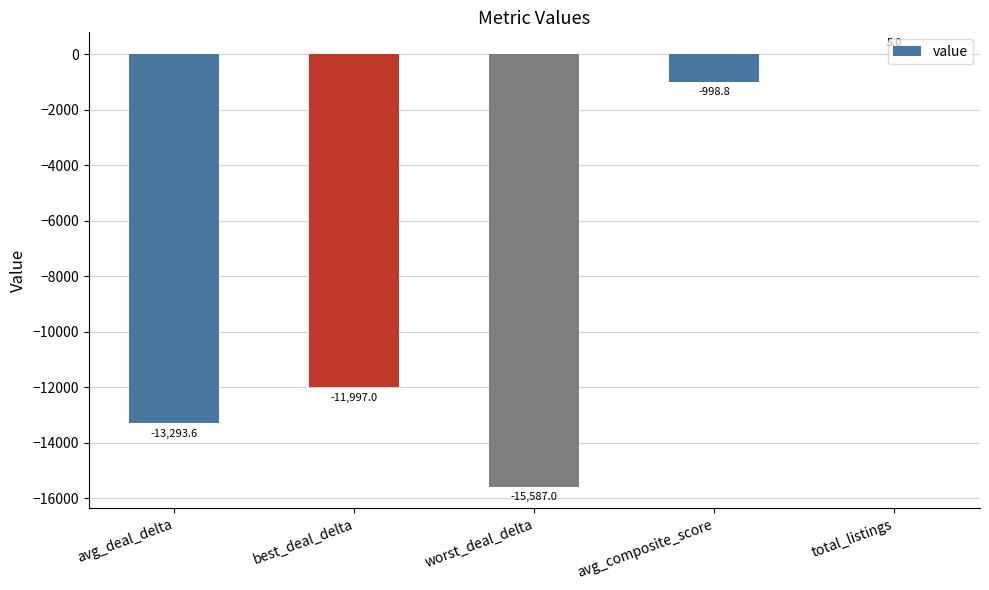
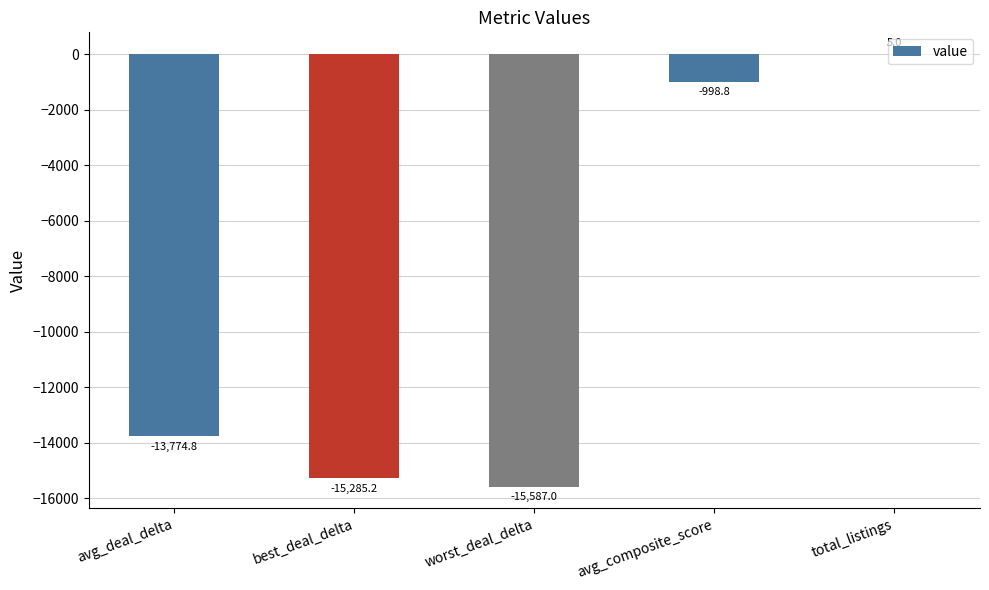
avg_deal_delta: -13,293.6 -> -13,774.8
best_deal_delta: -11,997.0 -> -15,285.2
